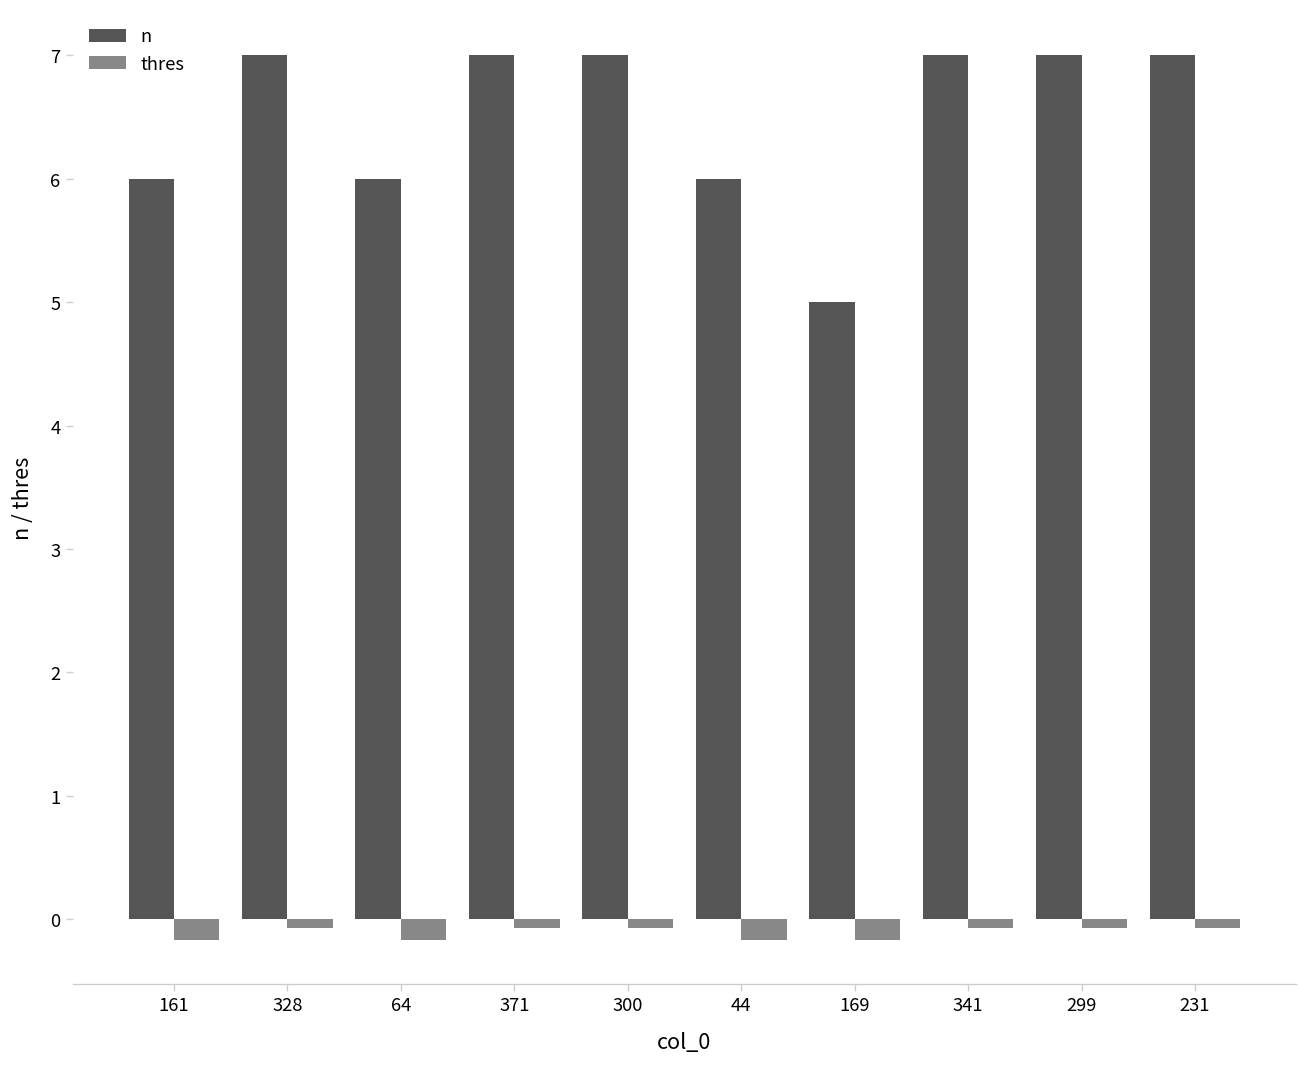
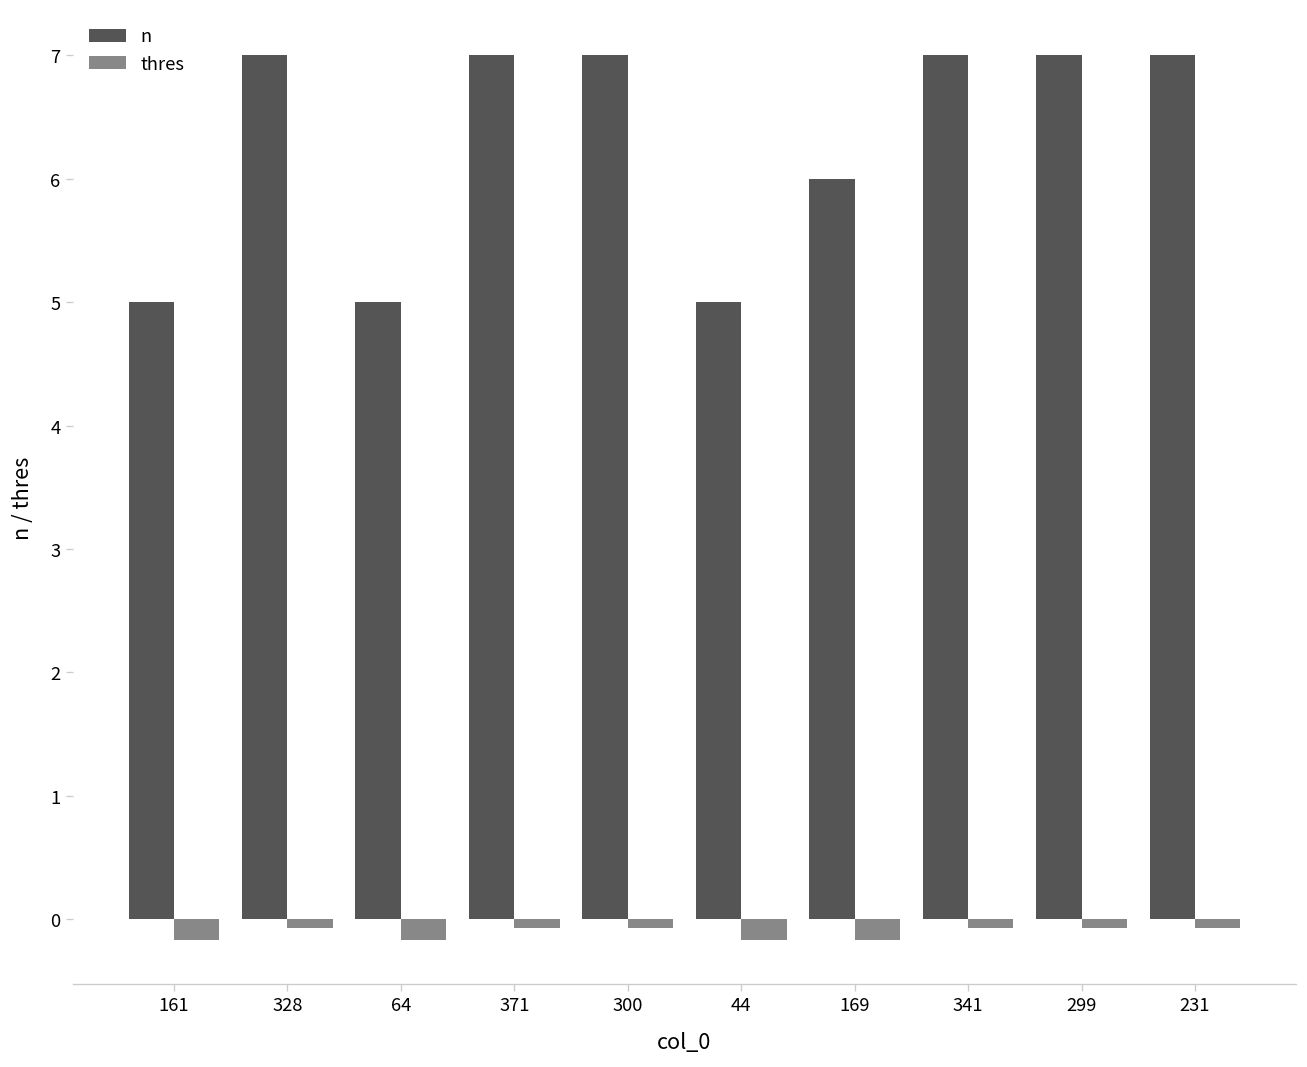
n, 161: 6 -> 5
n, 64: 6 -> 5
n, 44: 6 -> 5
n, 169: 5 -> 6
